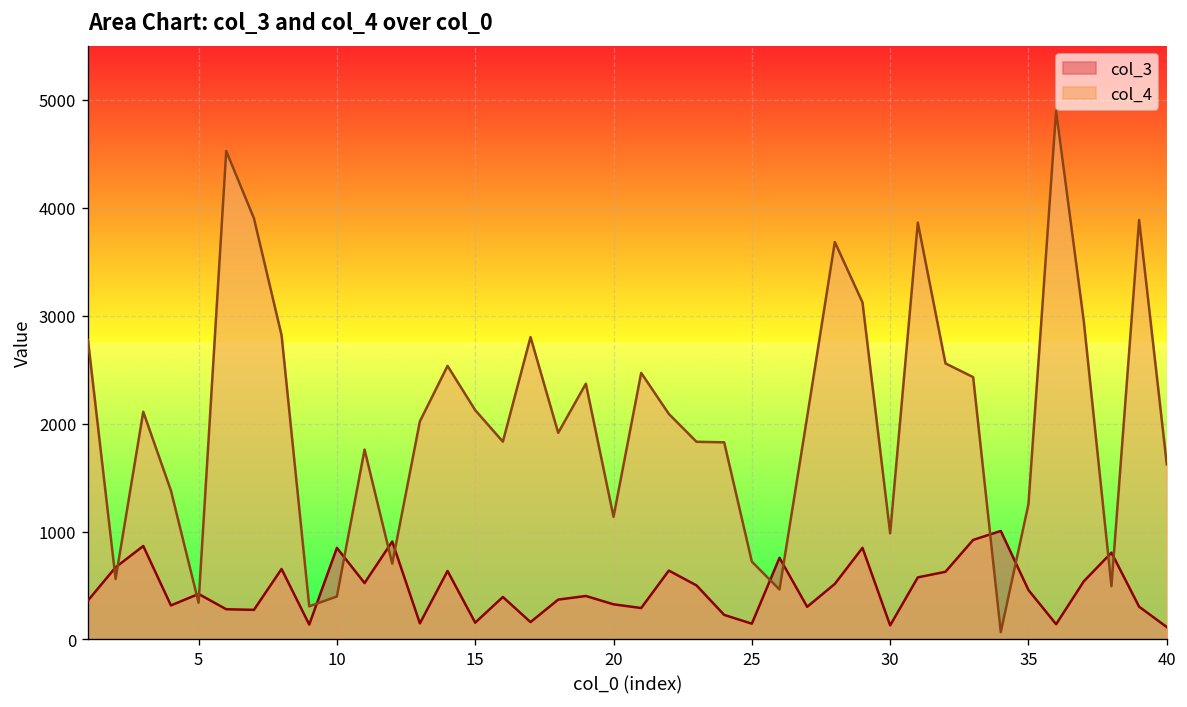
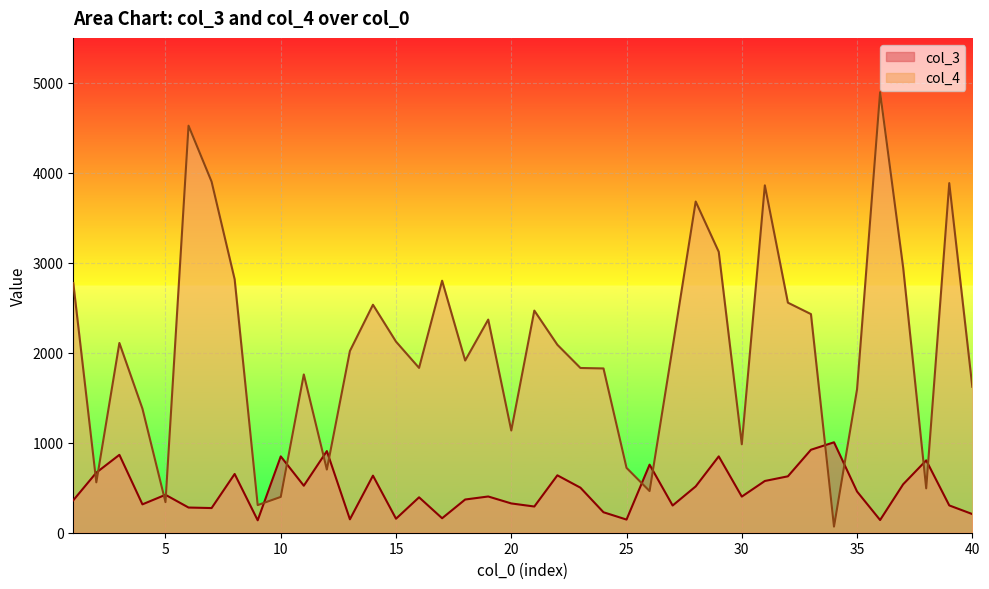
col_3, 30: 100 -> 400
col_4, 35: 1300 -> 1600
col_3, 40: 100 -> 200
